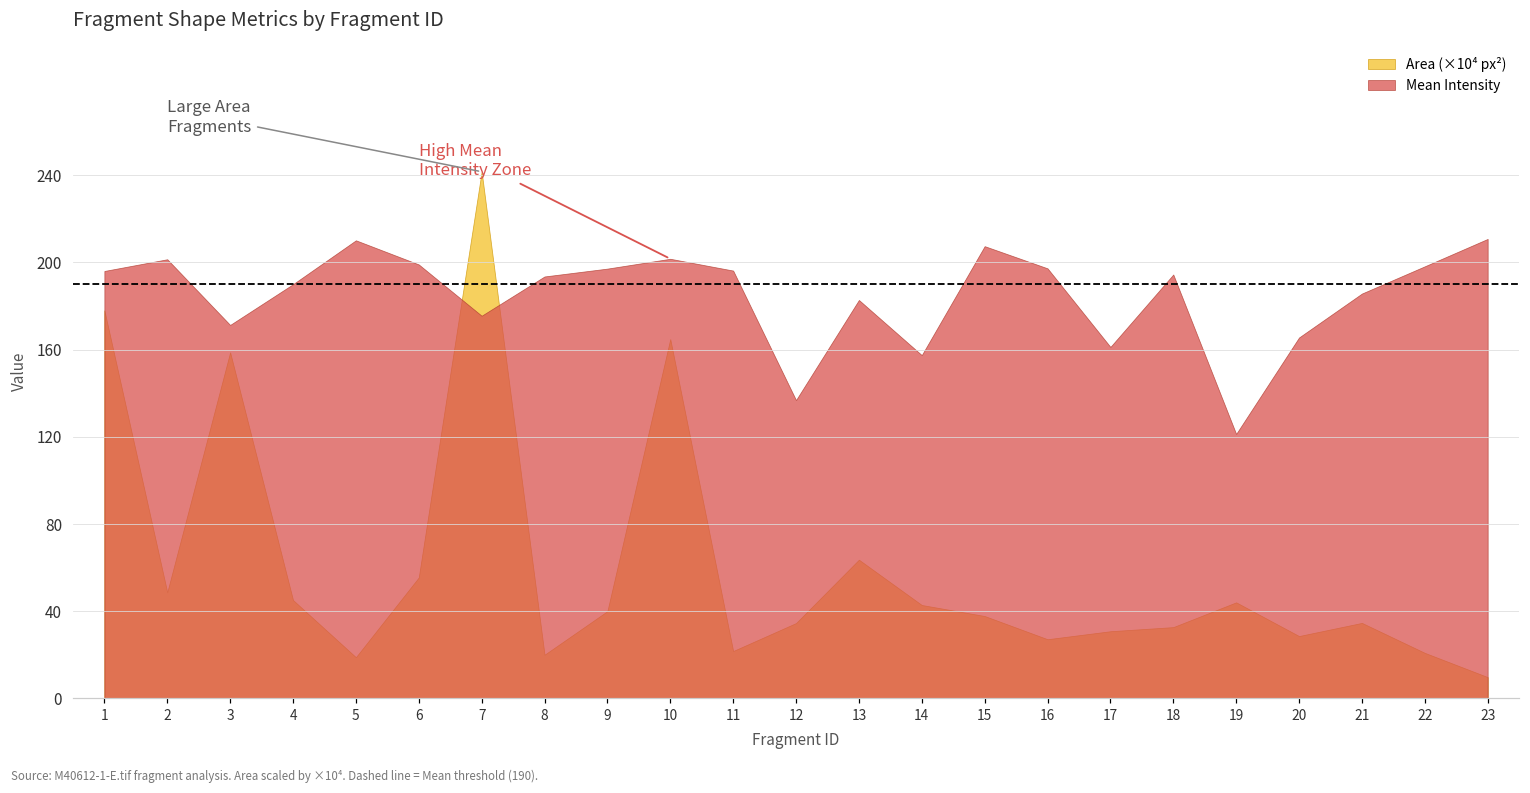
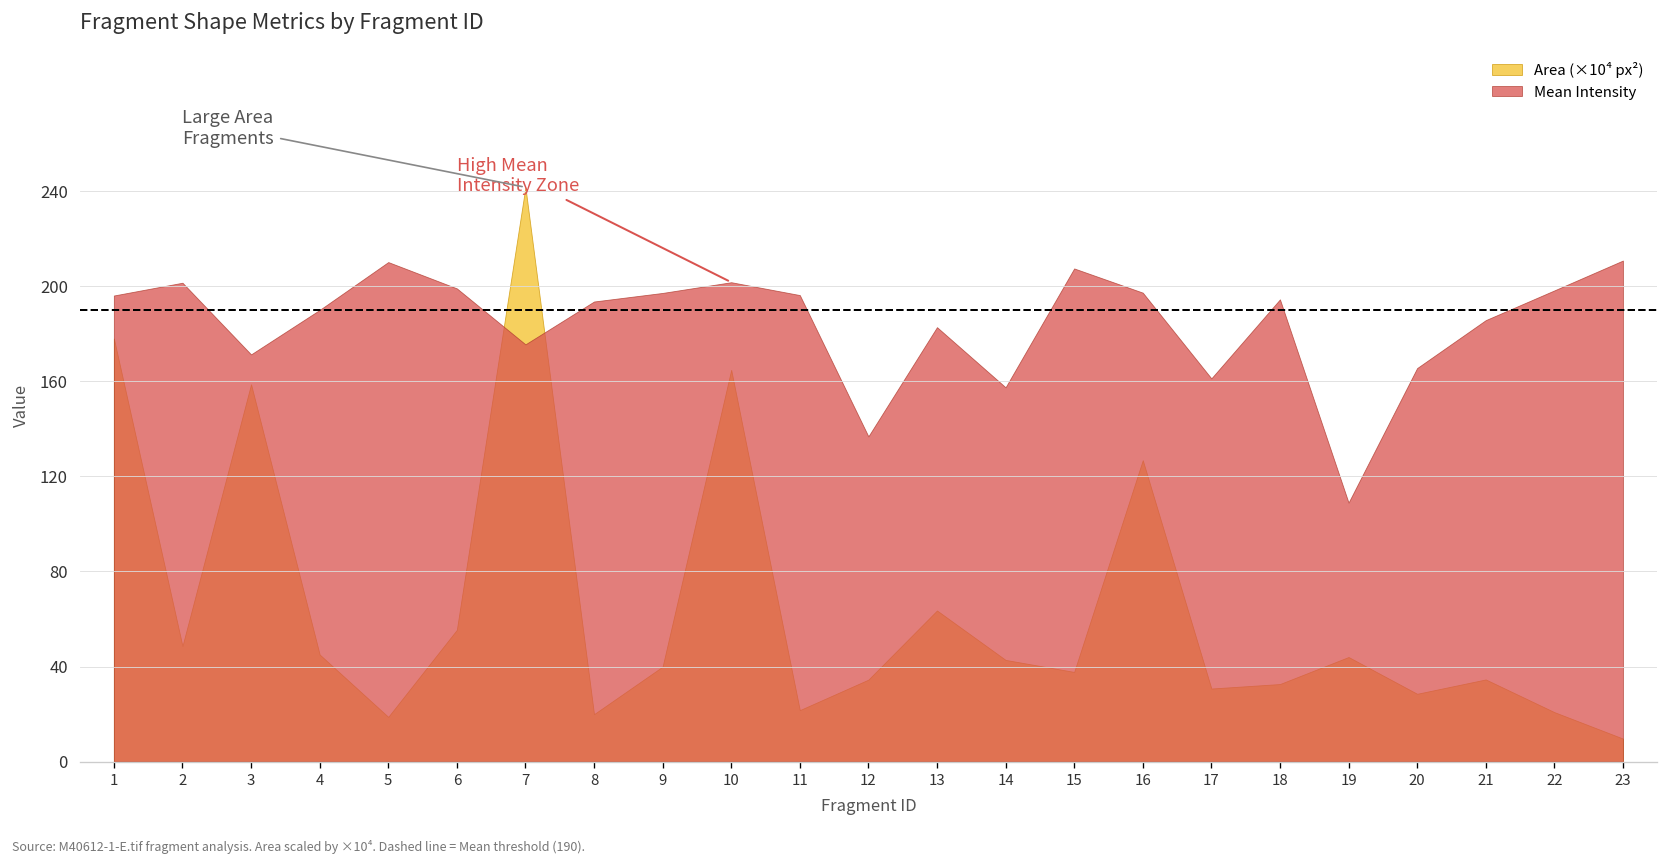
Area (×10⁴ px²), 16: 27 -> 127
Mean Intensity, 19: 121 -> 109
